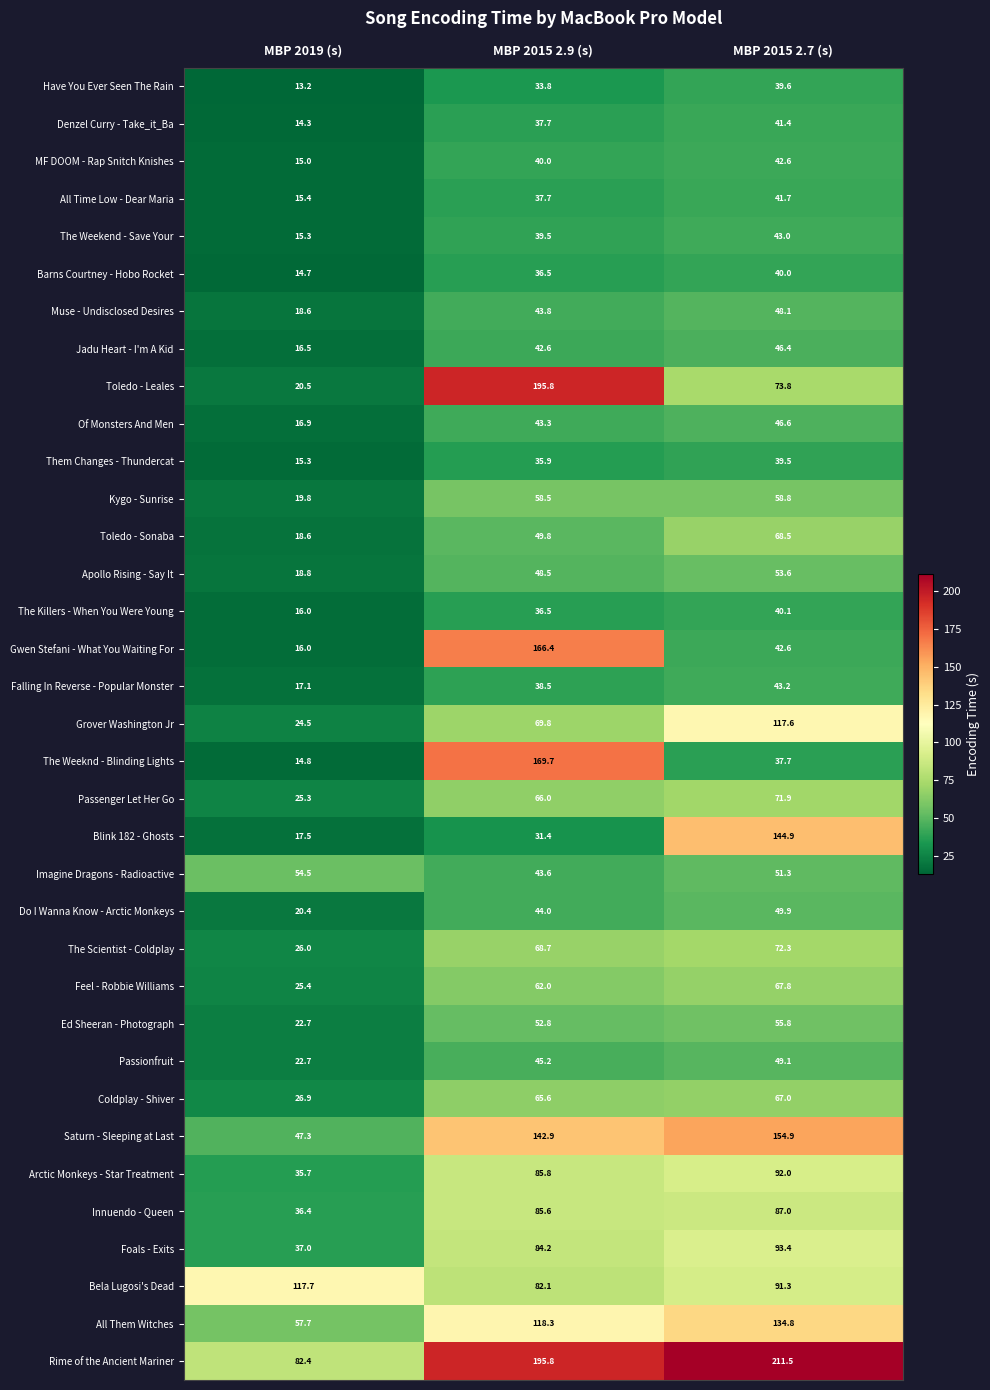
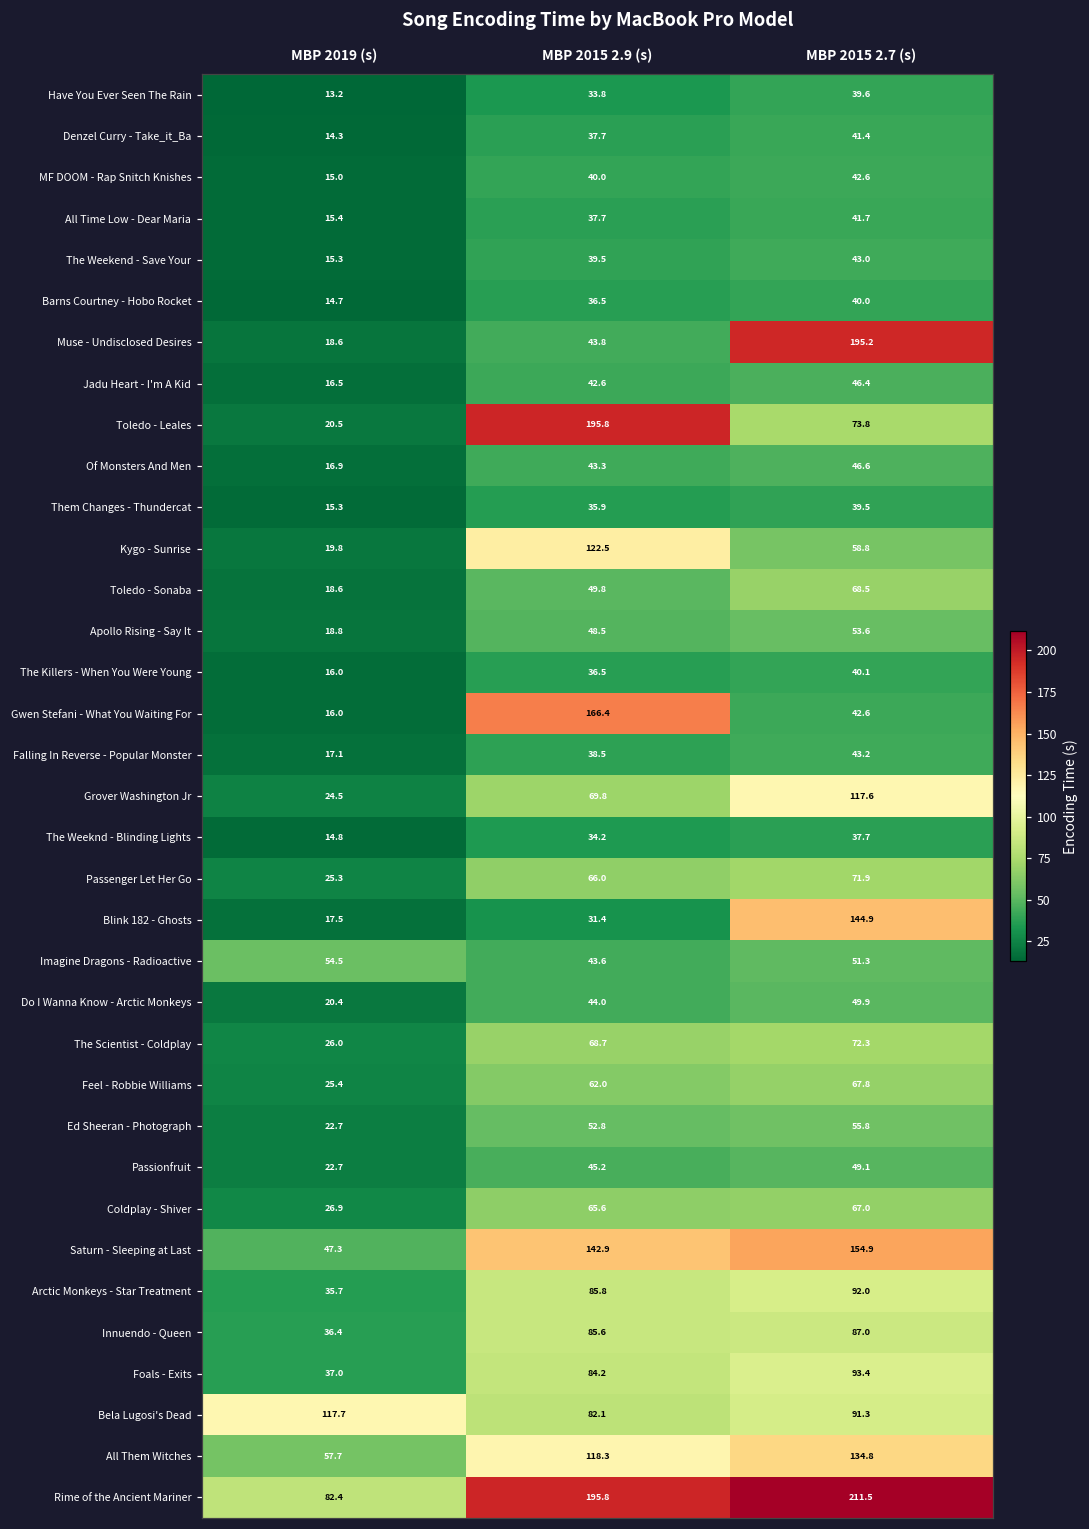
Muse - Undisclosed Desires, MBP 2015 2.7 (s): 48.1 -> 195.2
Kygo - Sunrise, MBP 2015 2.9 (s): 58.5 -> 122.5
The Weeknd - Blinding Lights, MBP 2015 2.9 (s): 169.7 -> 34.2
